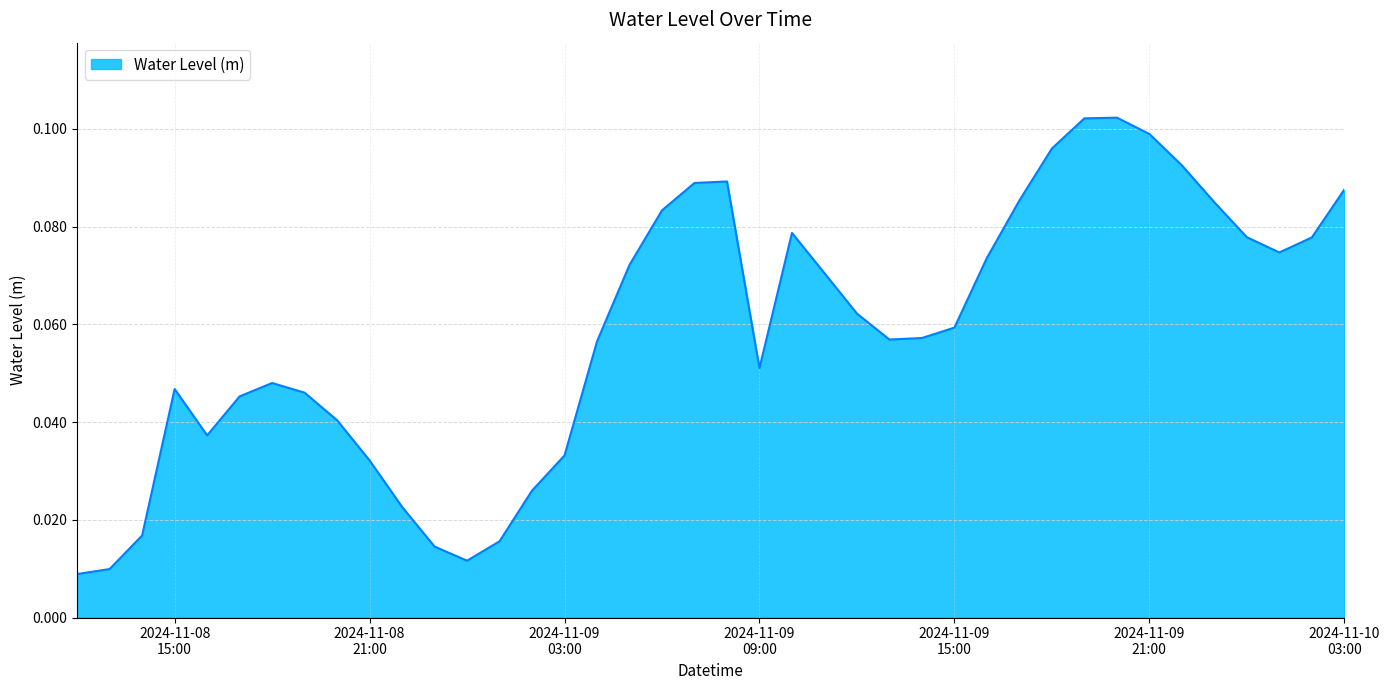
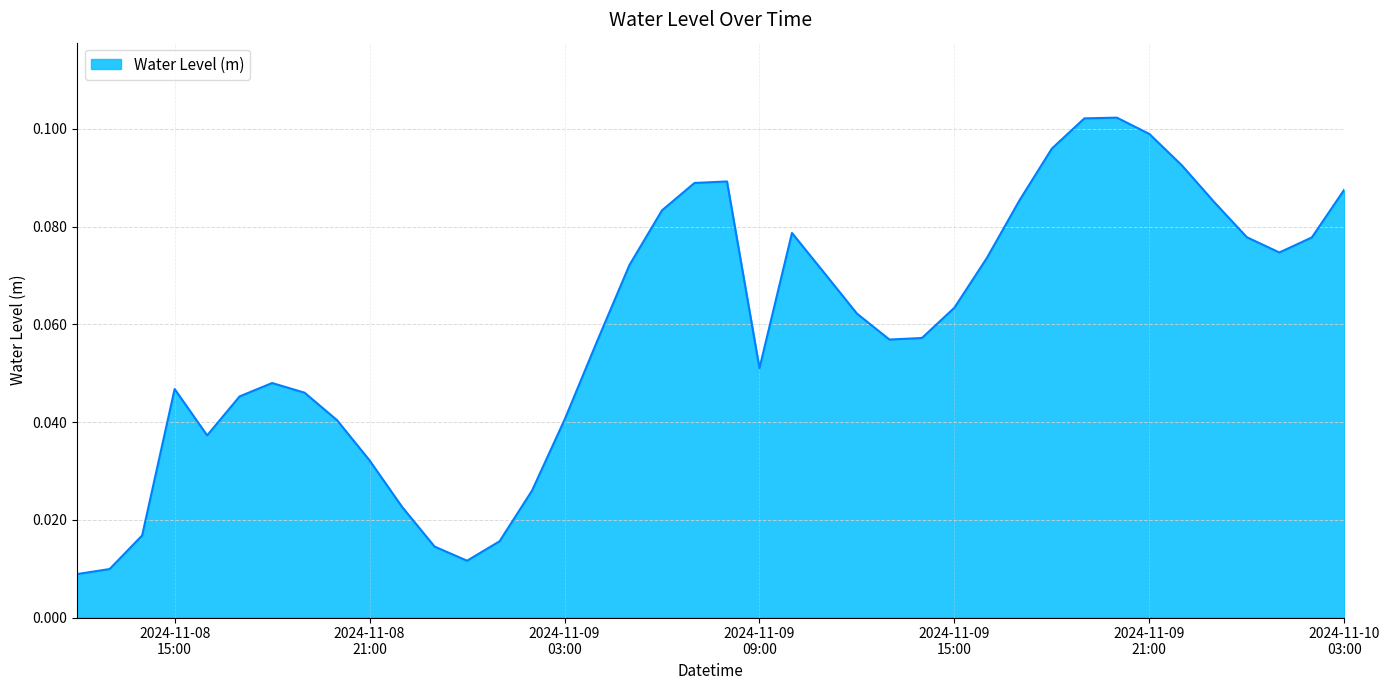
2024-11-09 03:00: 0.033 -> 0.040
2024-11-09 15:00: 0.059 -> 0.063
